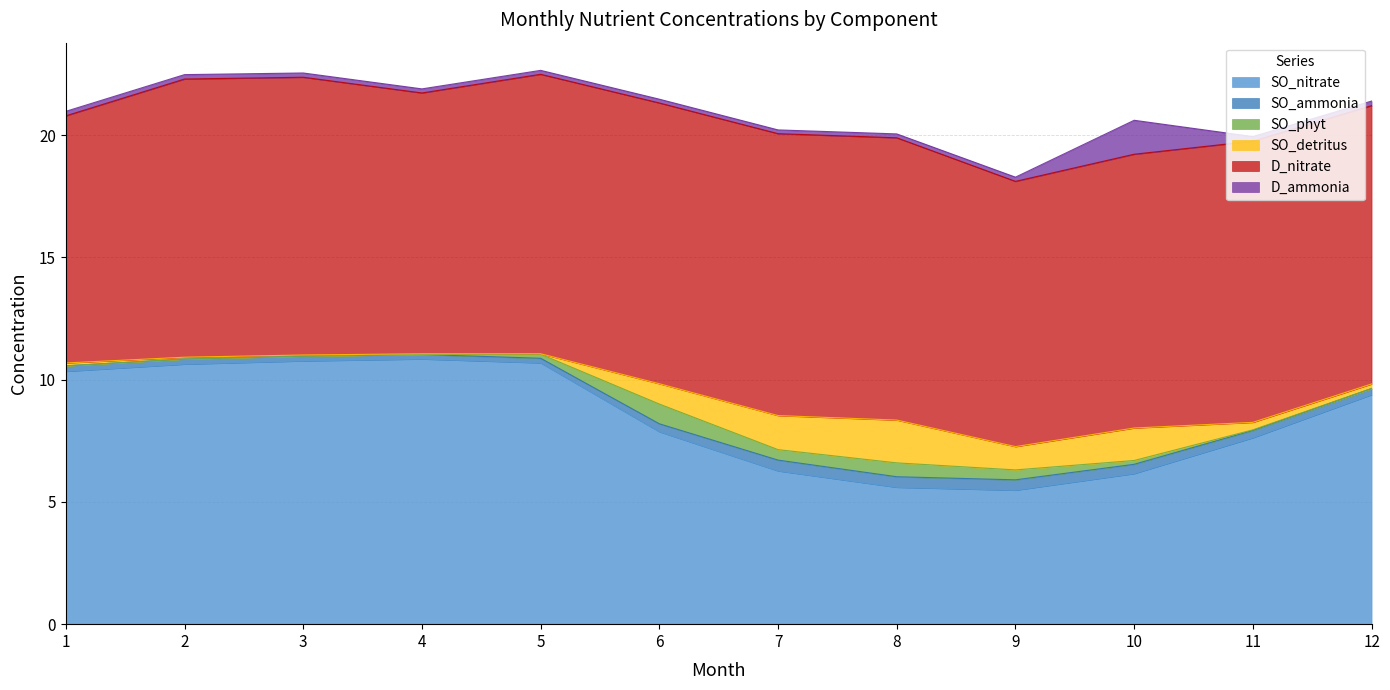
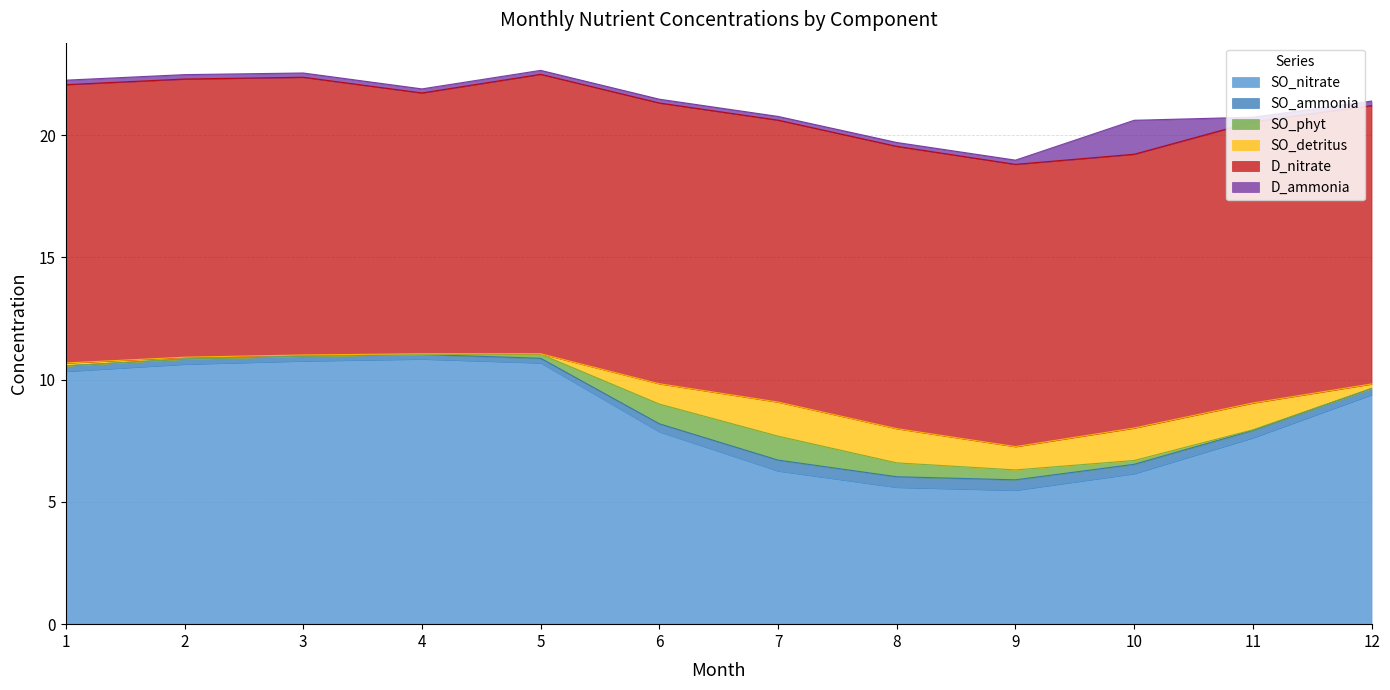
D_nitrate, 1: 10.1 -> 11.4
SO_phyt, 7: 0.4 -> 1.0
SO_detritus, 8: 1.7 -> 1.4
D_nitrate, 9: 10.8 -> 11.5
SO_detritus, 11: 0.3 -> 1.1
